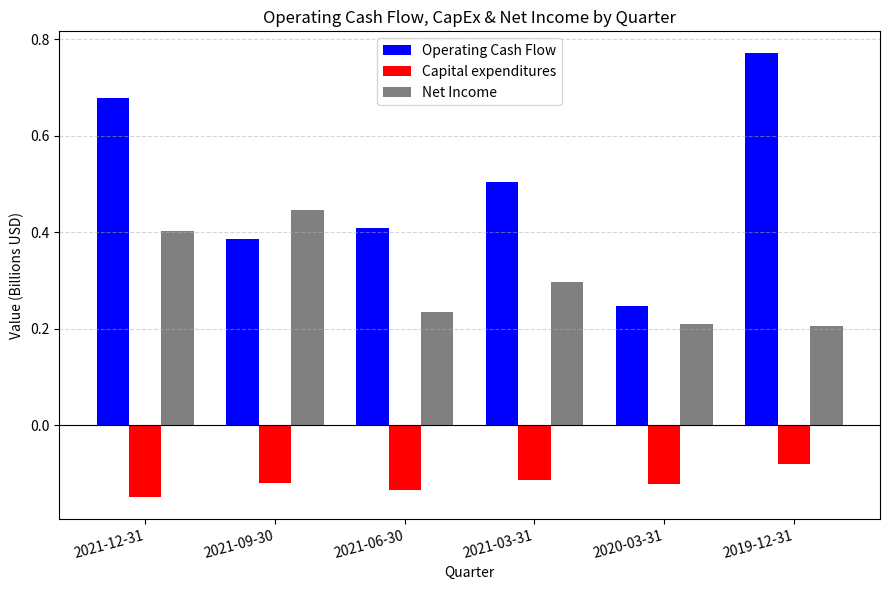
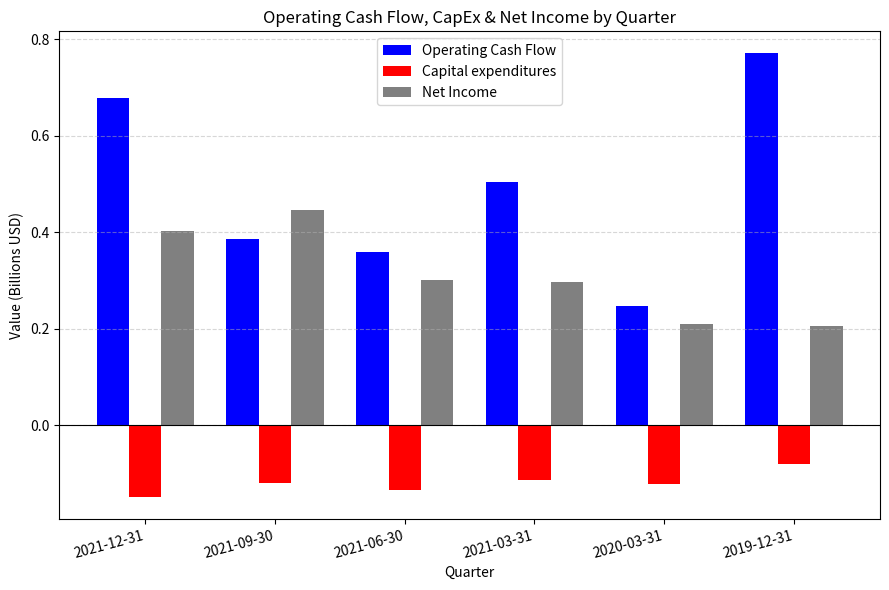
Operating Cash Flow, 2021-06-30: 0.41 -> 0.36
Net Income, 2021-06-30: 0.23 -> 0.30
